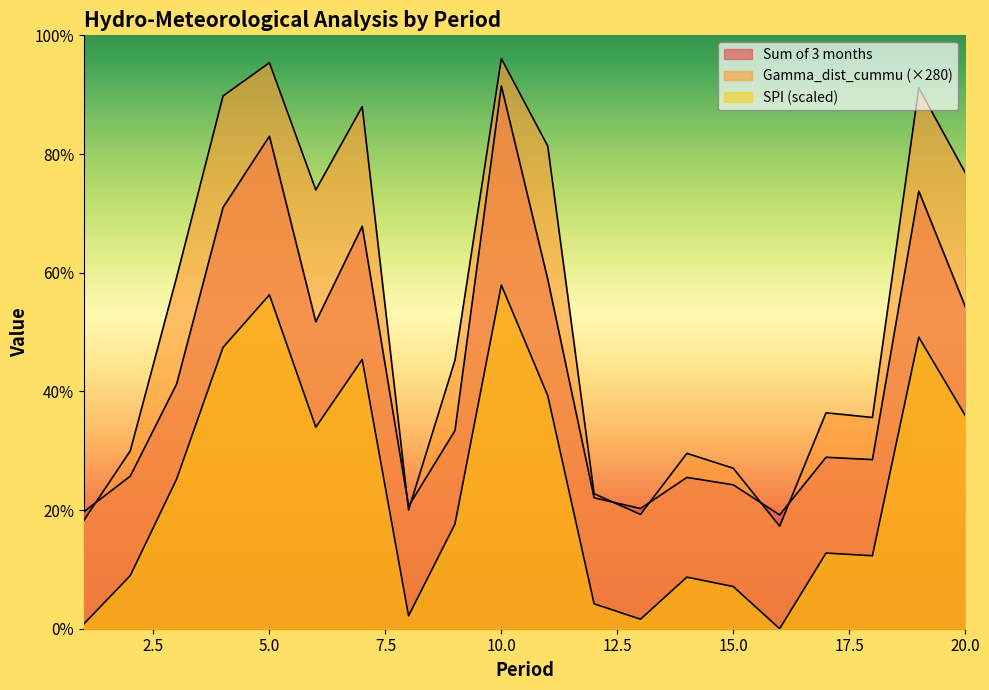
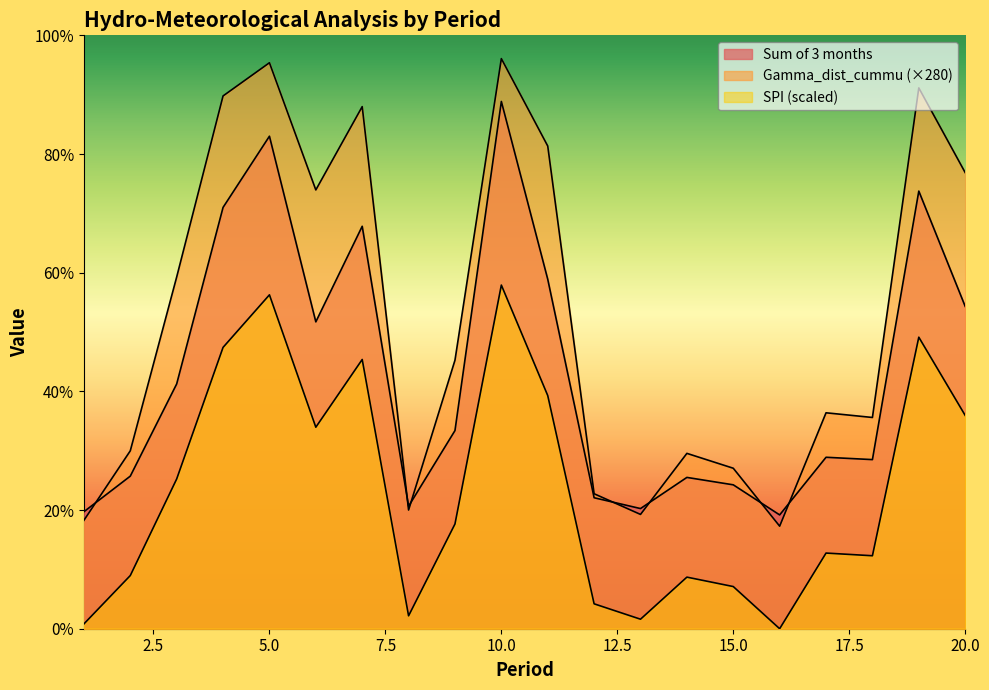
Sum of 3 months, 10.0: 91% -> 89%
